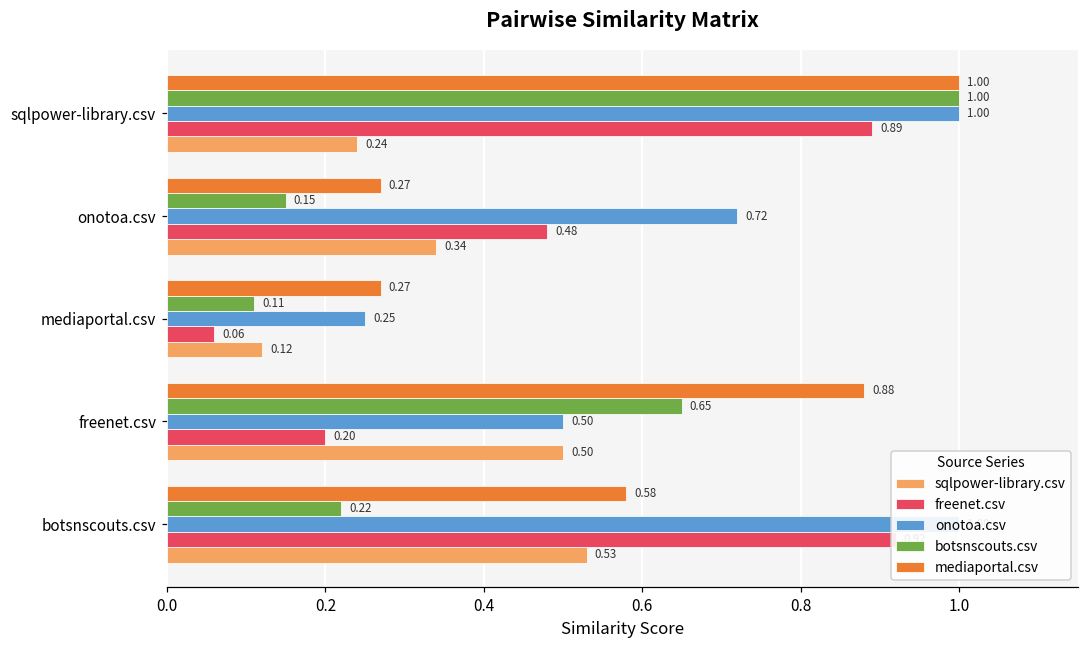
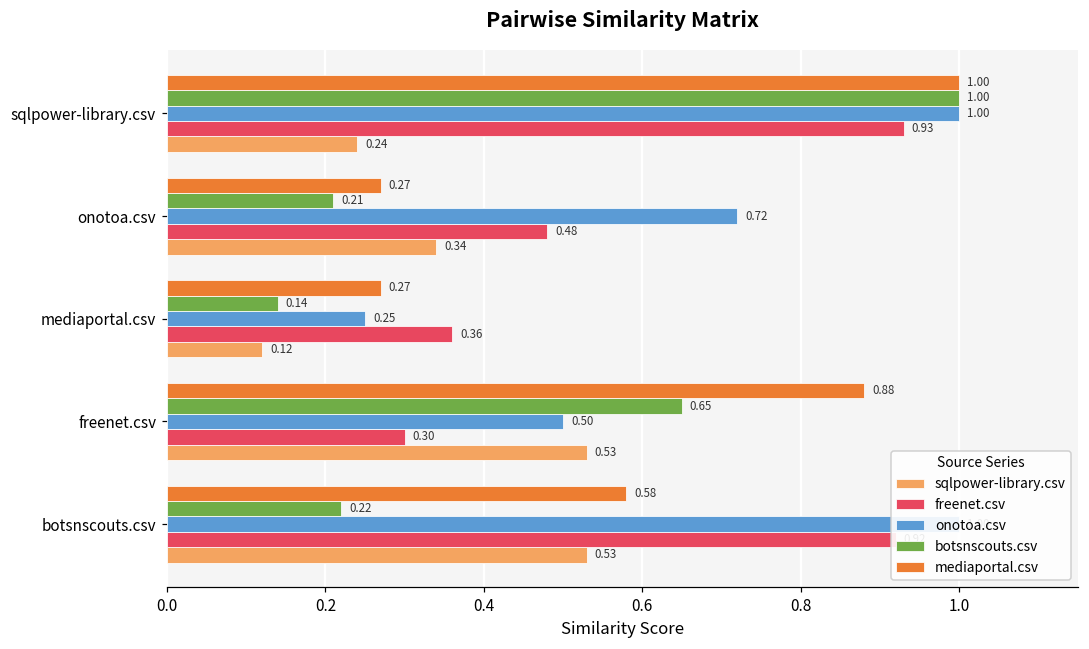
freenet.csv, sqlpower-library.csv: 0.89 -> 0.93
botsnscouts.csv, onotoa.csv: 0.15 -> 0.21
botsnscouts.csv, mediaportal.csv: 0.11 -> 0.14
freenet.csv, mediaportal.csv: 0.06 -> 0.36
freenet.csv, freenet.csv: 0.20 -> 0.30
sqlpower-library.csv, freenet.csv: 0.50 -> 0.53
